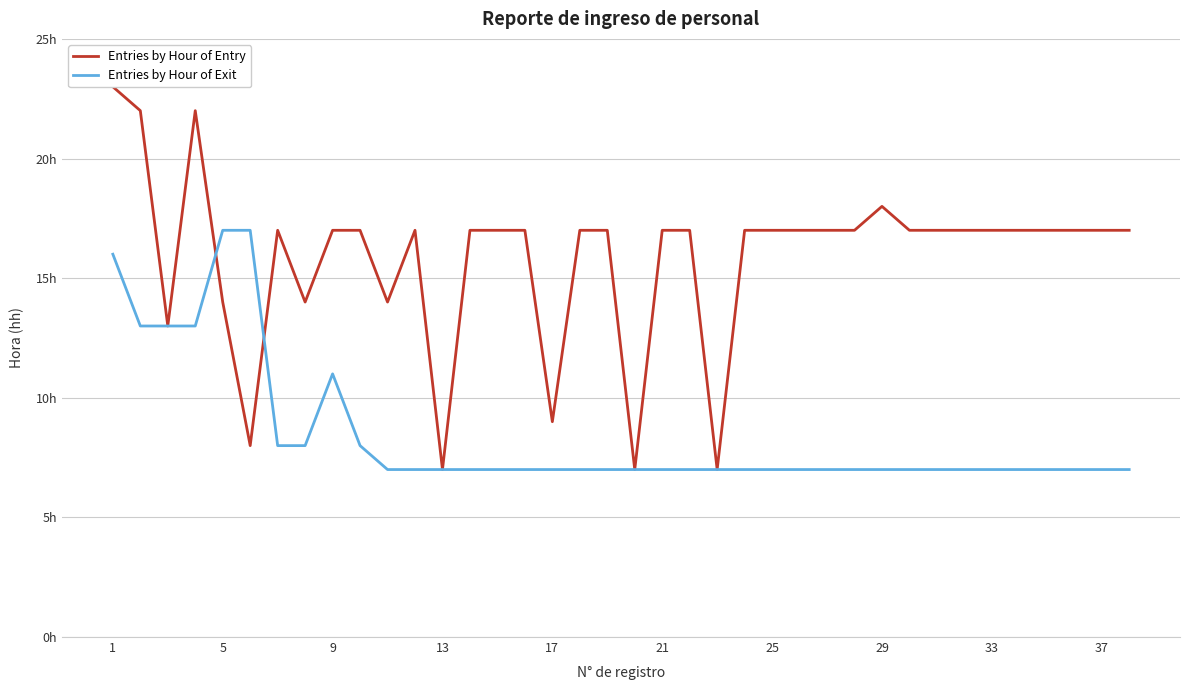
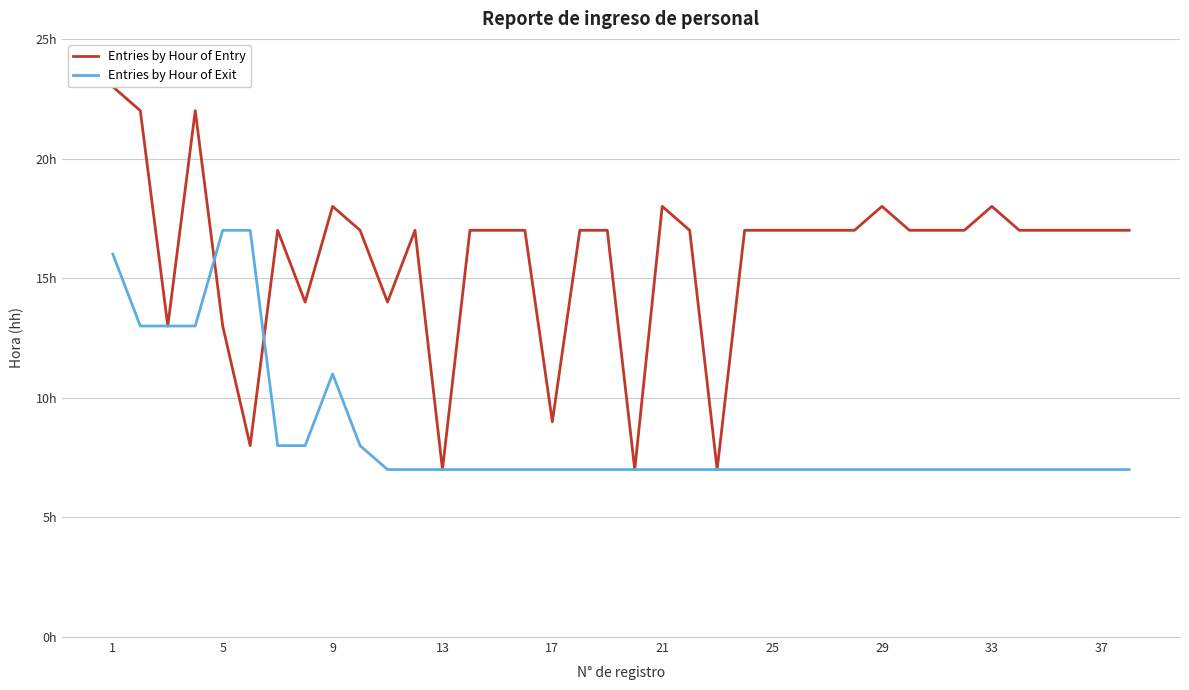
Entries by Hour of Entry, 5: 14h -> 13h
Entries by Hour of Entry, 9: 17h -> 18h
Entries by Hour of Entry, 21: 17h -> 18h
Entries by Hour of Entry, 33: 17h -> 18h
